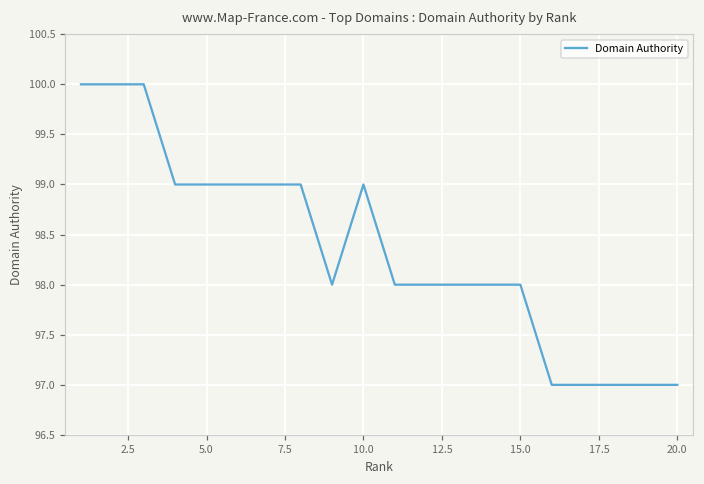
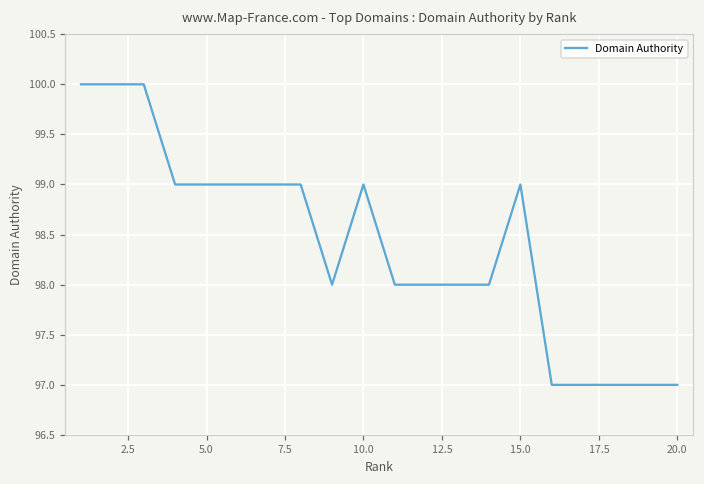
15.0: 98 -> 99
